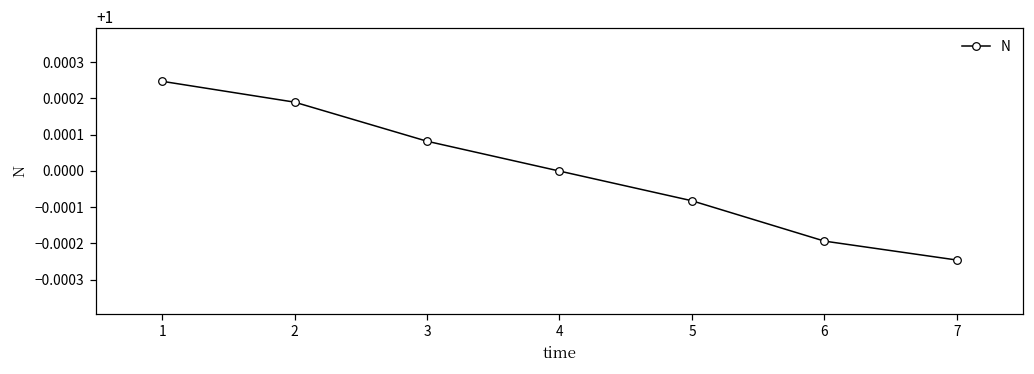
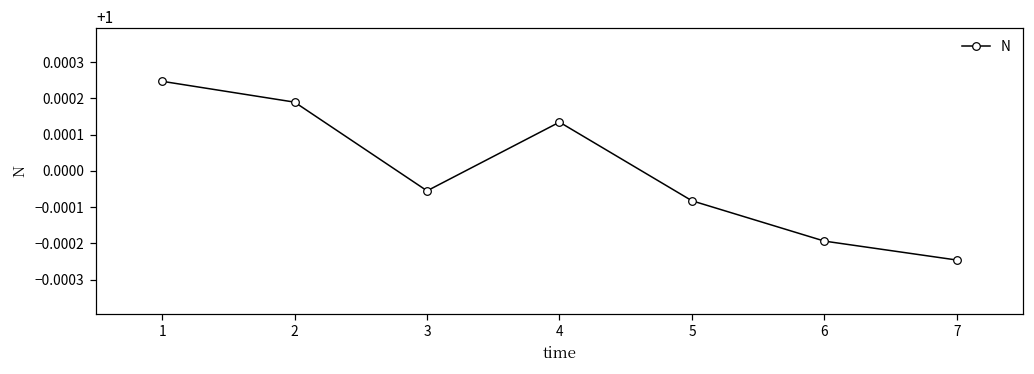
3: 1.00008 -> 0.99994
4: 1.00000 -> 1.00013
